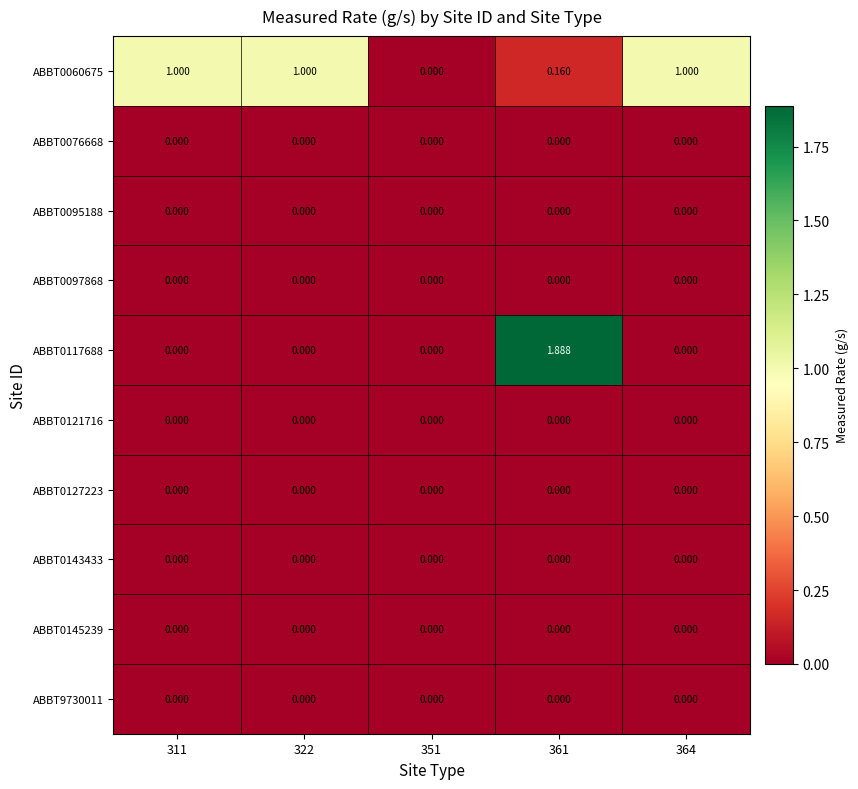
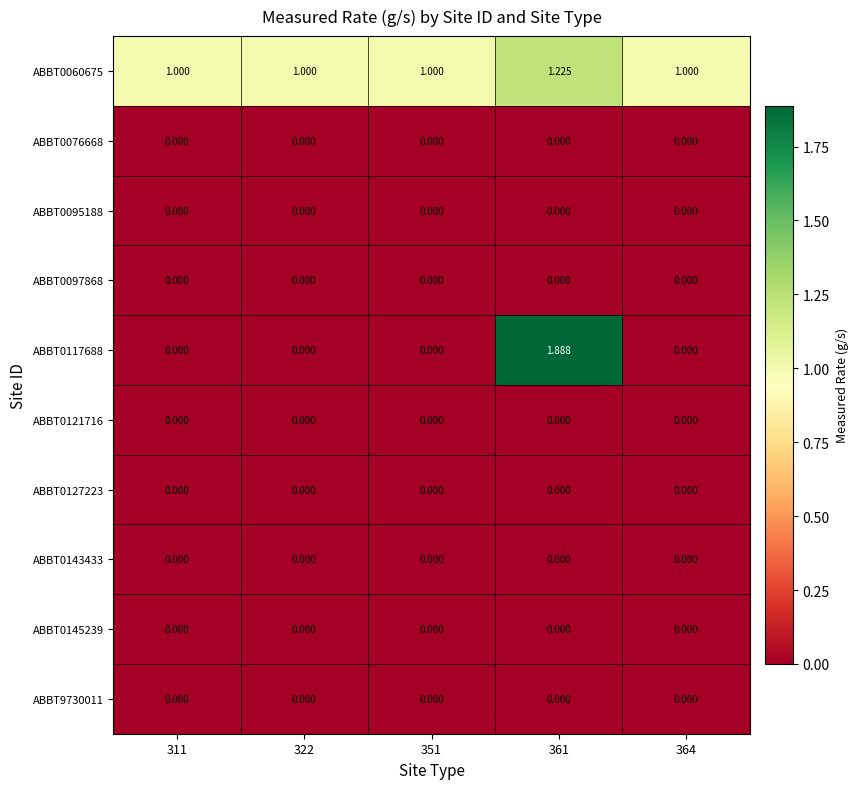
ABBT0060675, 351: 0.000 -> 1.000
ABBT0060675, 361: 0.160 -> 1.225
